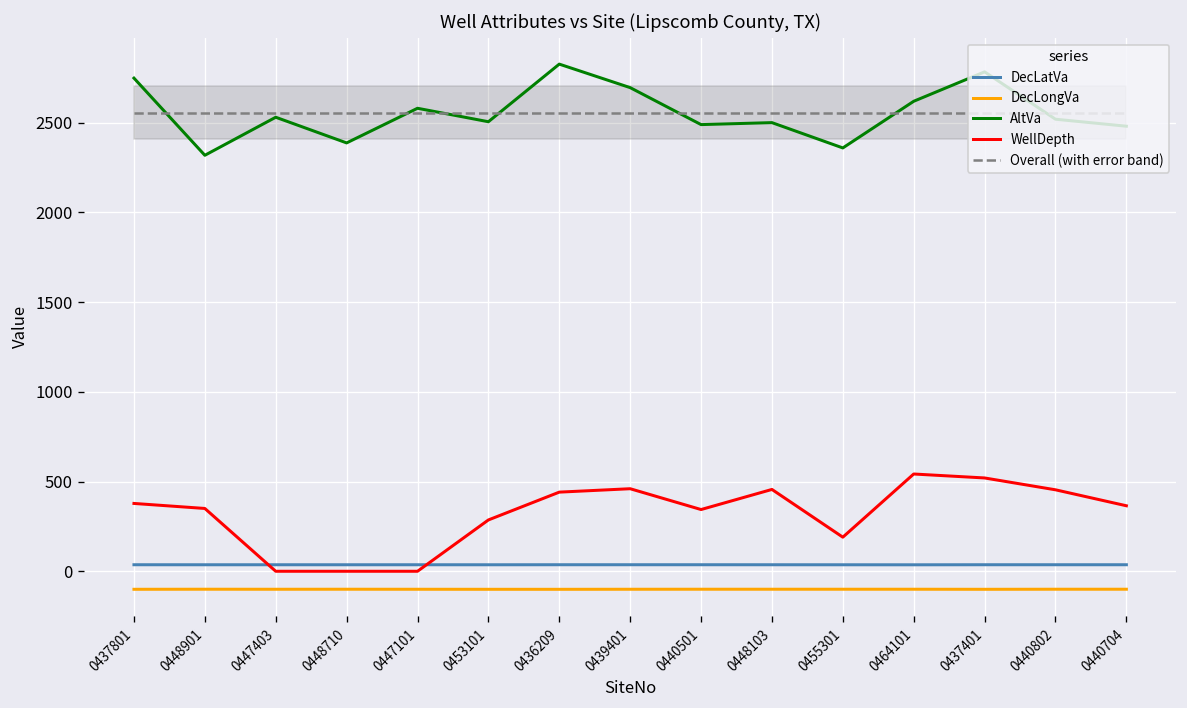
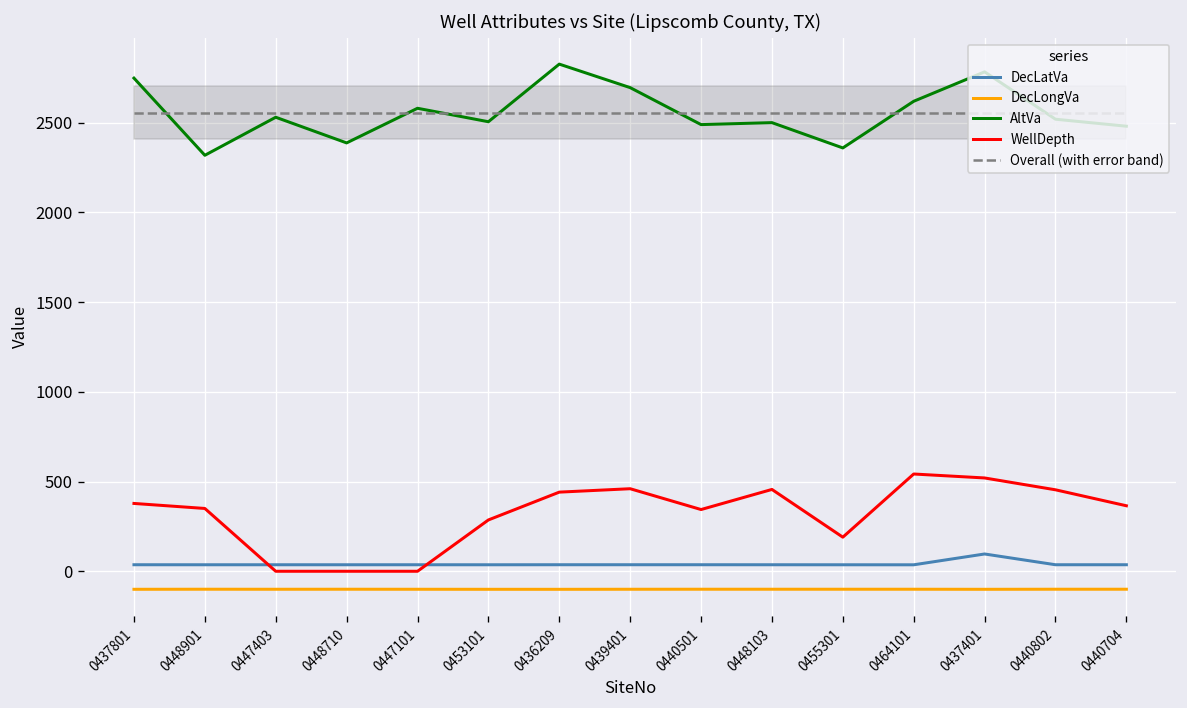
DecLatVa, 0437401: 40 -> 100
